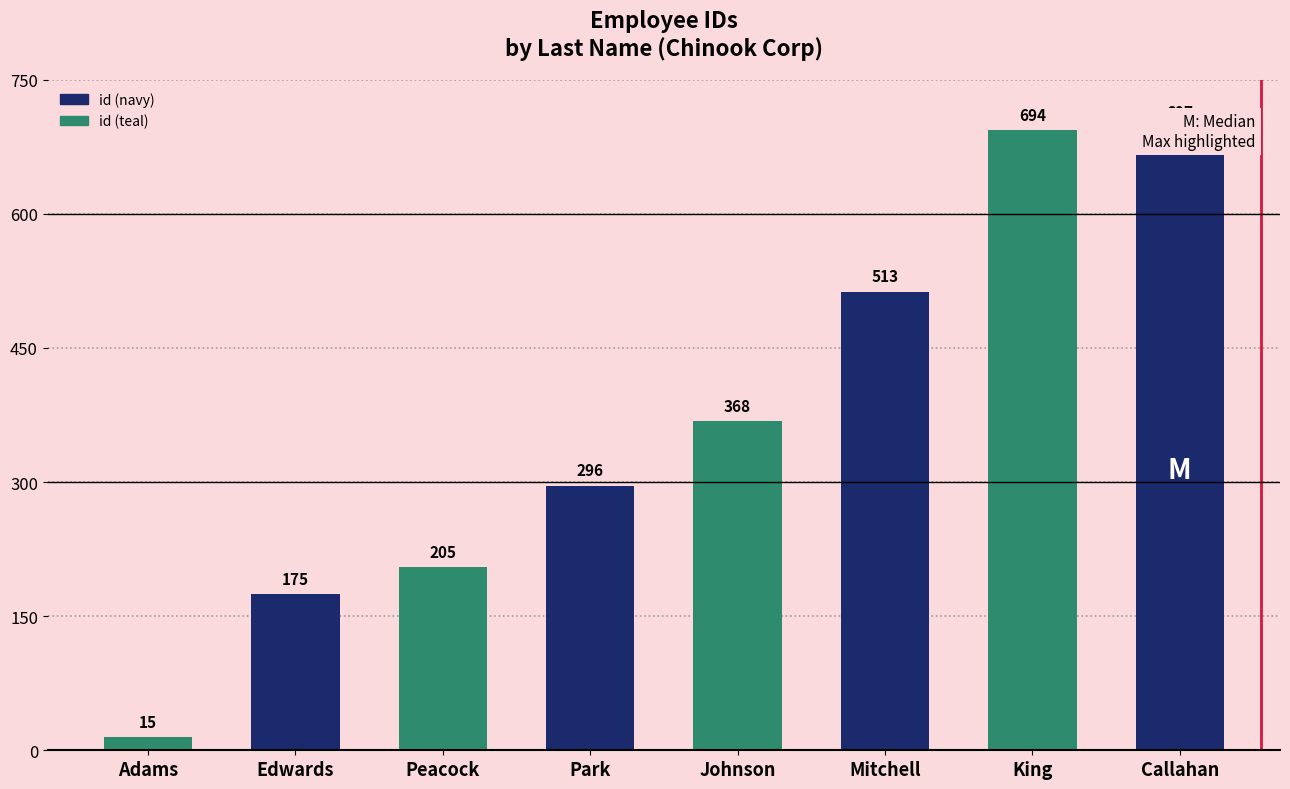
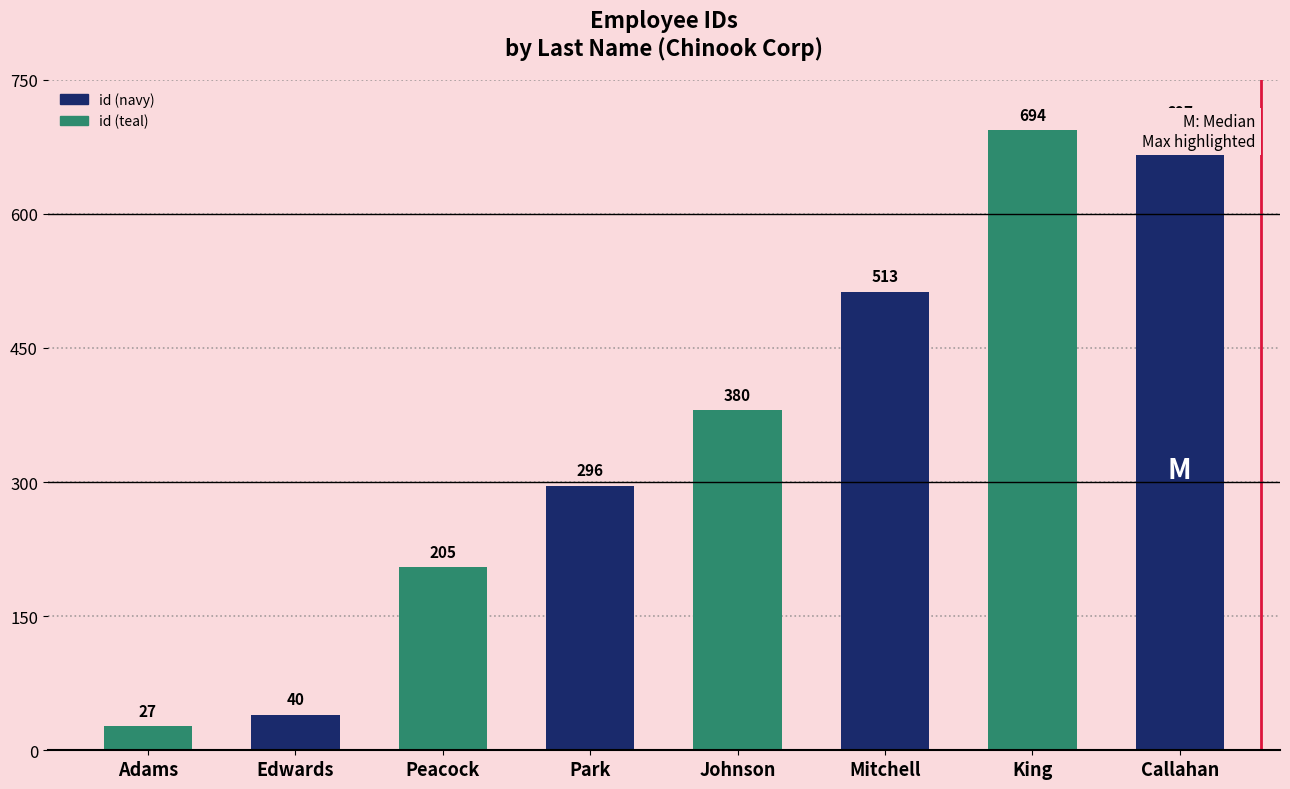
Adams: 15 -> 27
Edwards: 175 -> 40
Johnson: 368 -> 380
